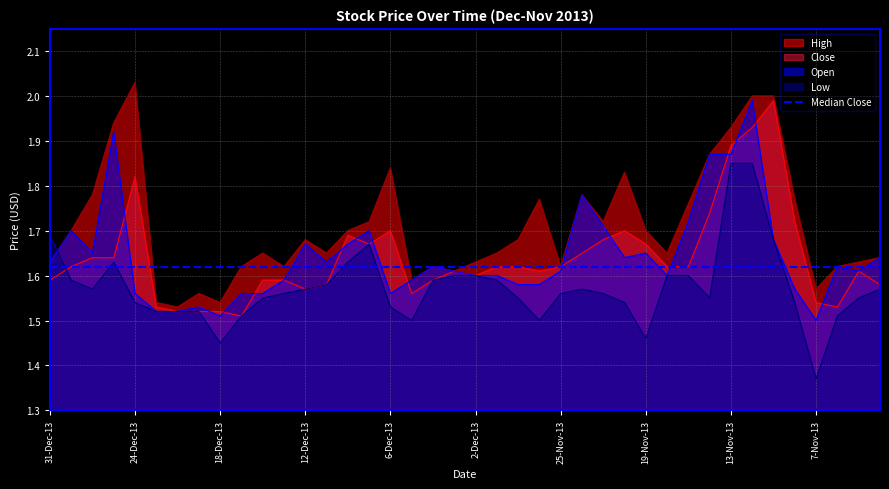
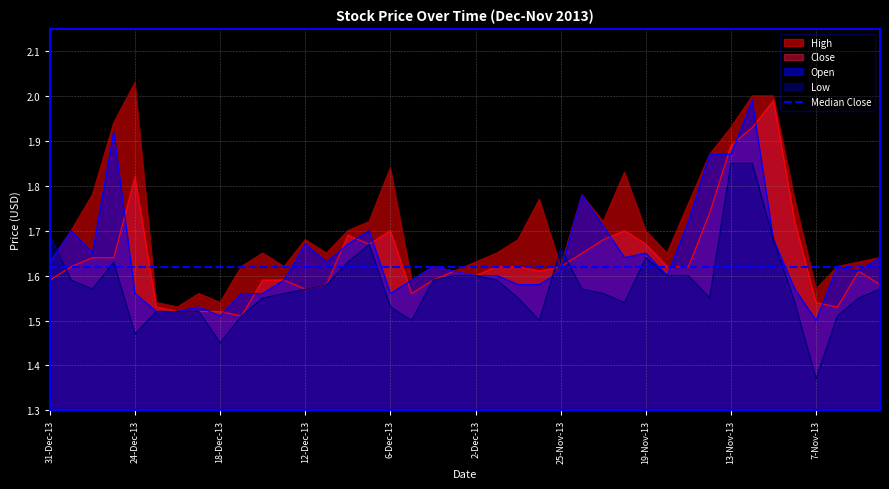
Low, 24-Dec-13: 1.54 -> 1.47
Low, 25-Nov-13: 1.56 -> 1.66
Low, 19-Nov-13: 1.46 -> 1.64
